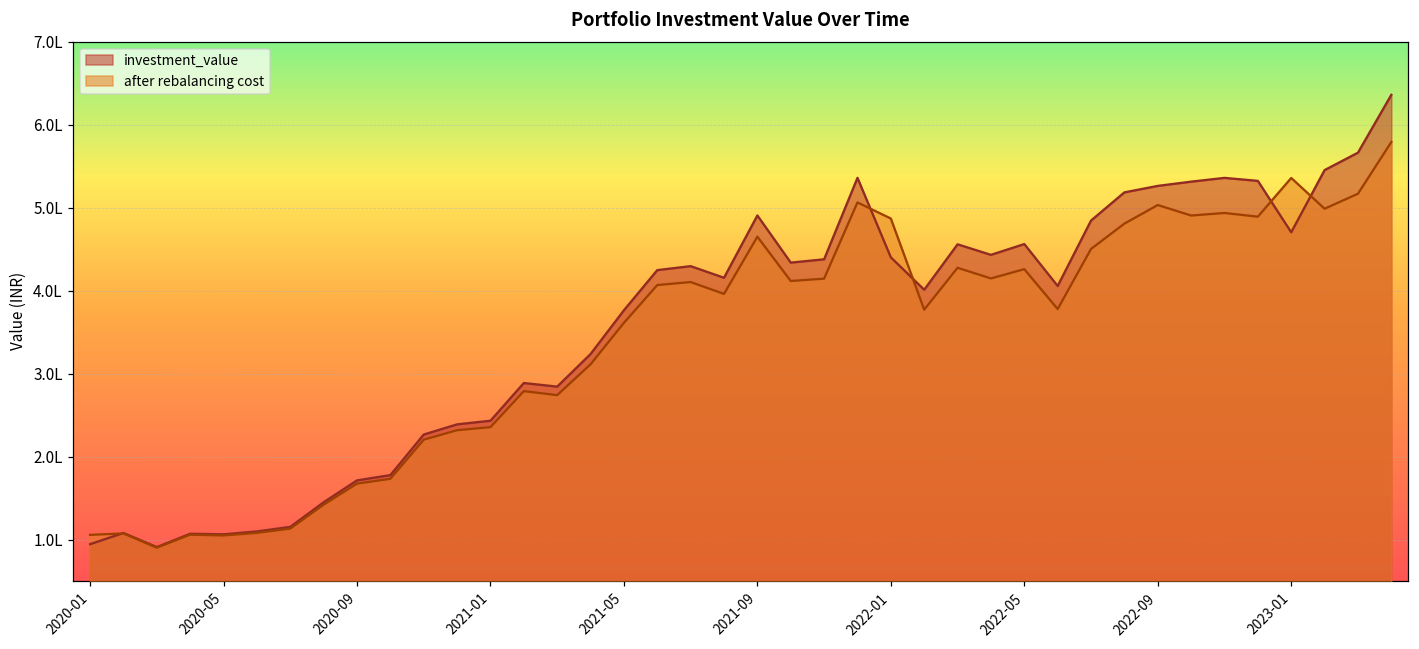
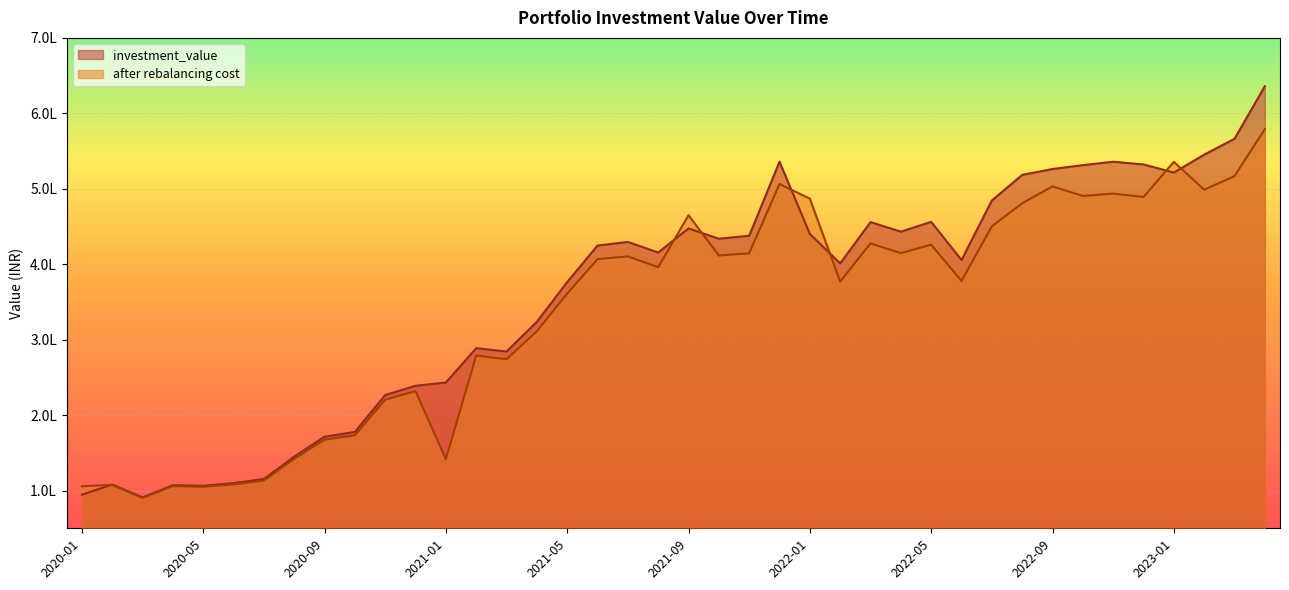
after rebalancing cost, 2021-01: 2.4L -> 1.4L
investment_value, 2021-09: 4.9L -> 4.5L
investment_value, 2023-01: 4.7L -> 5.2L
